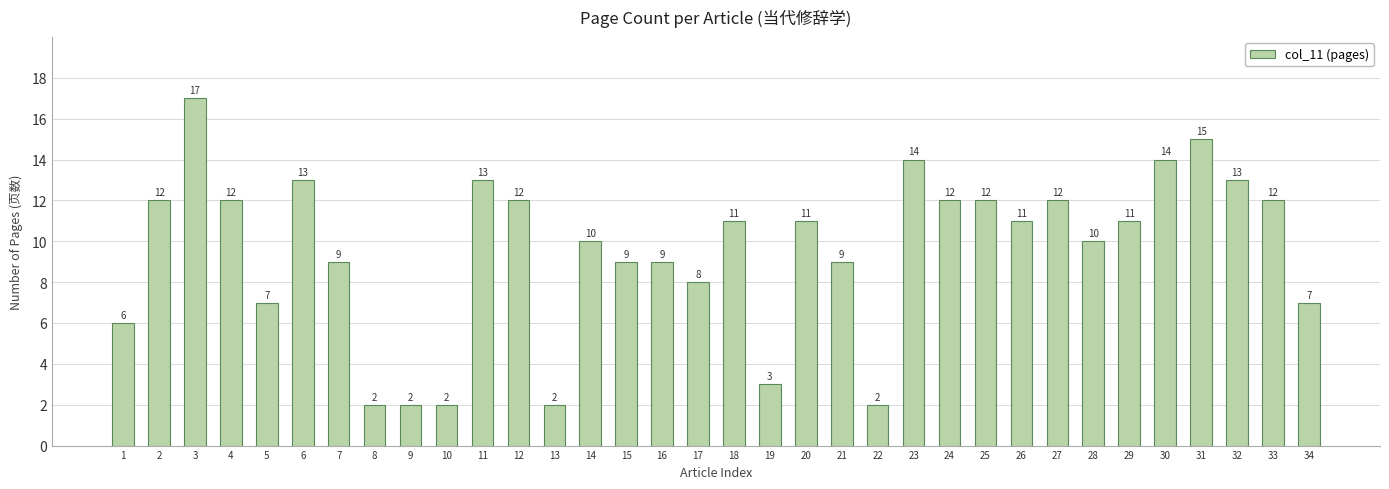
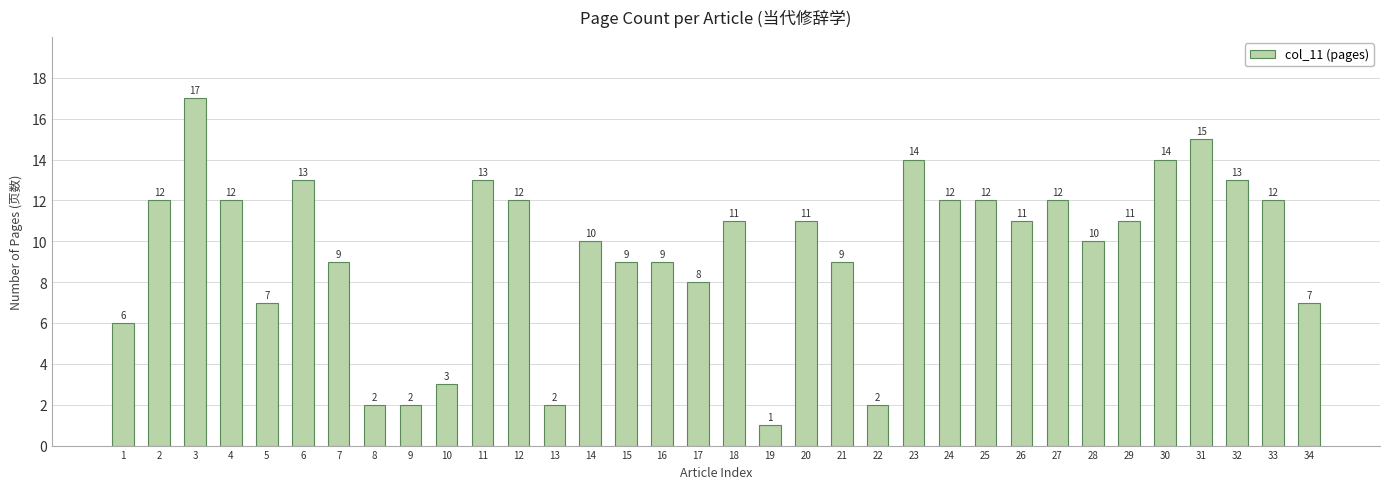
10: 2 -> 3
19: 3 -> 1
